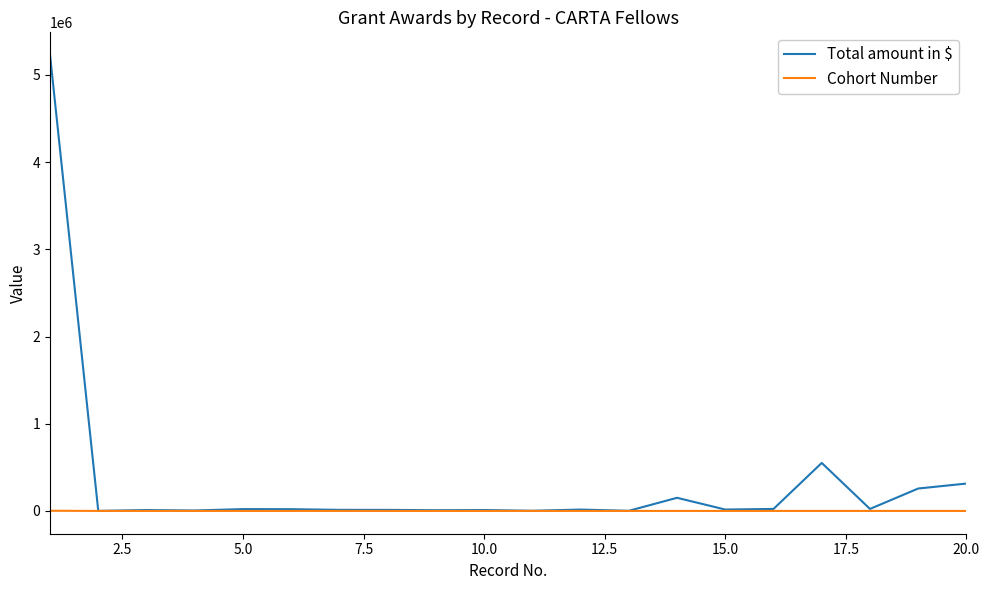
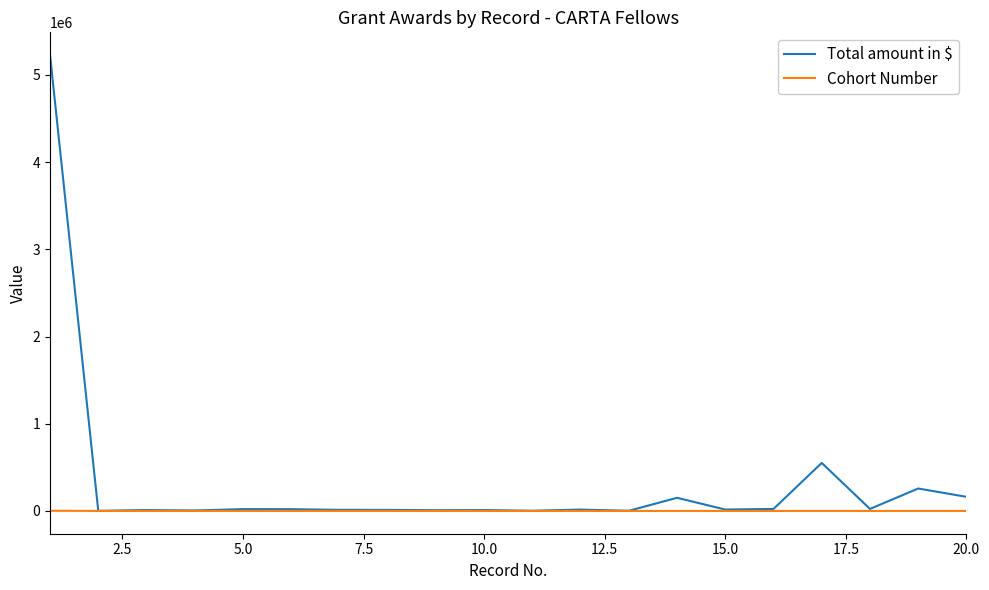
Total amount in $, 20.0: 300000 -> 200000
